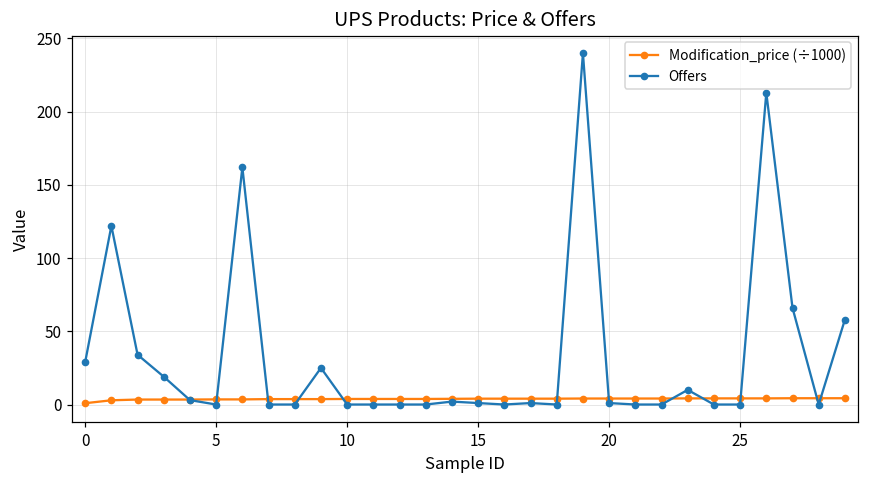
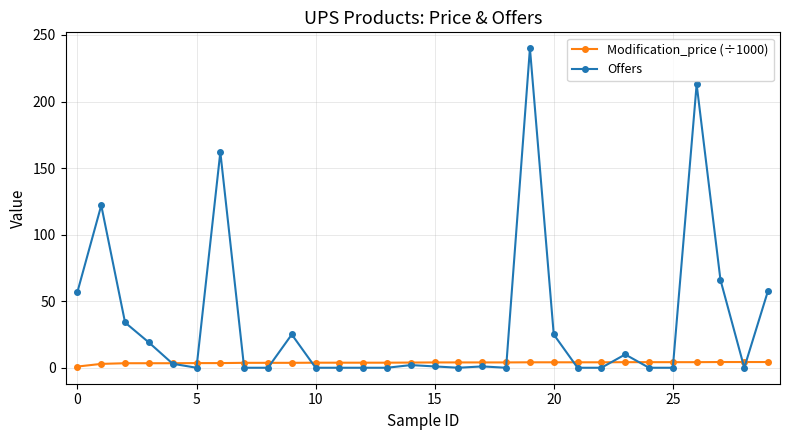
Offers, 0: 29 -> 57
Offers, 20: 1 -> 25
